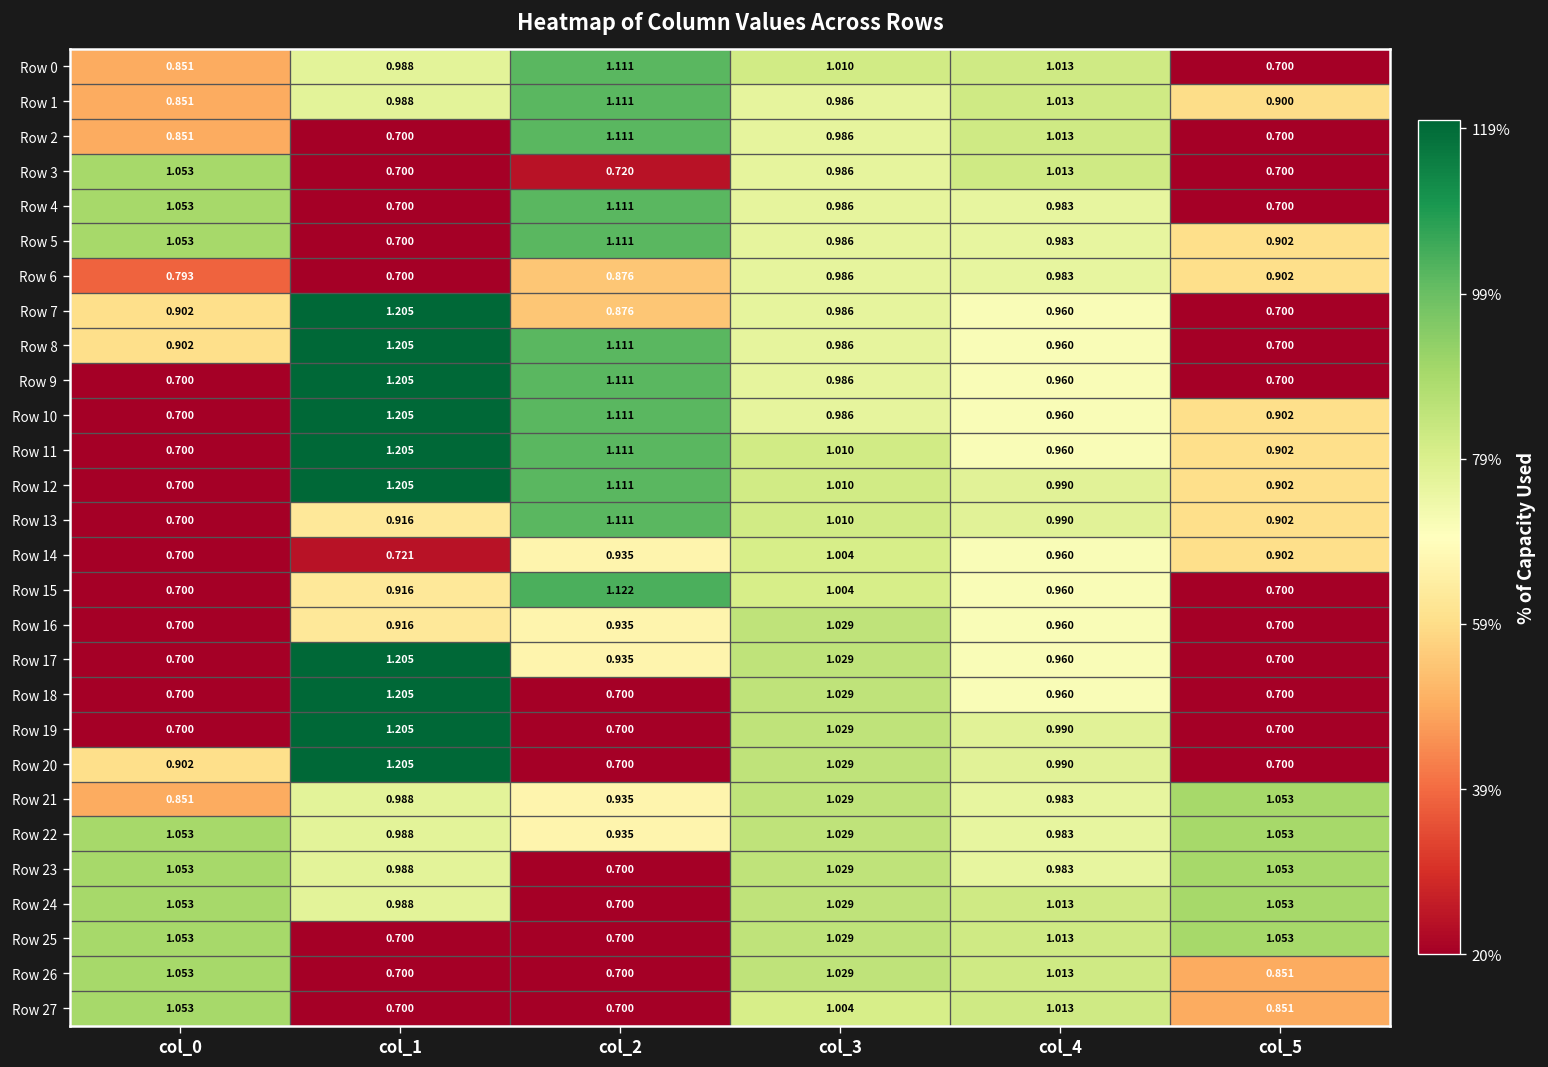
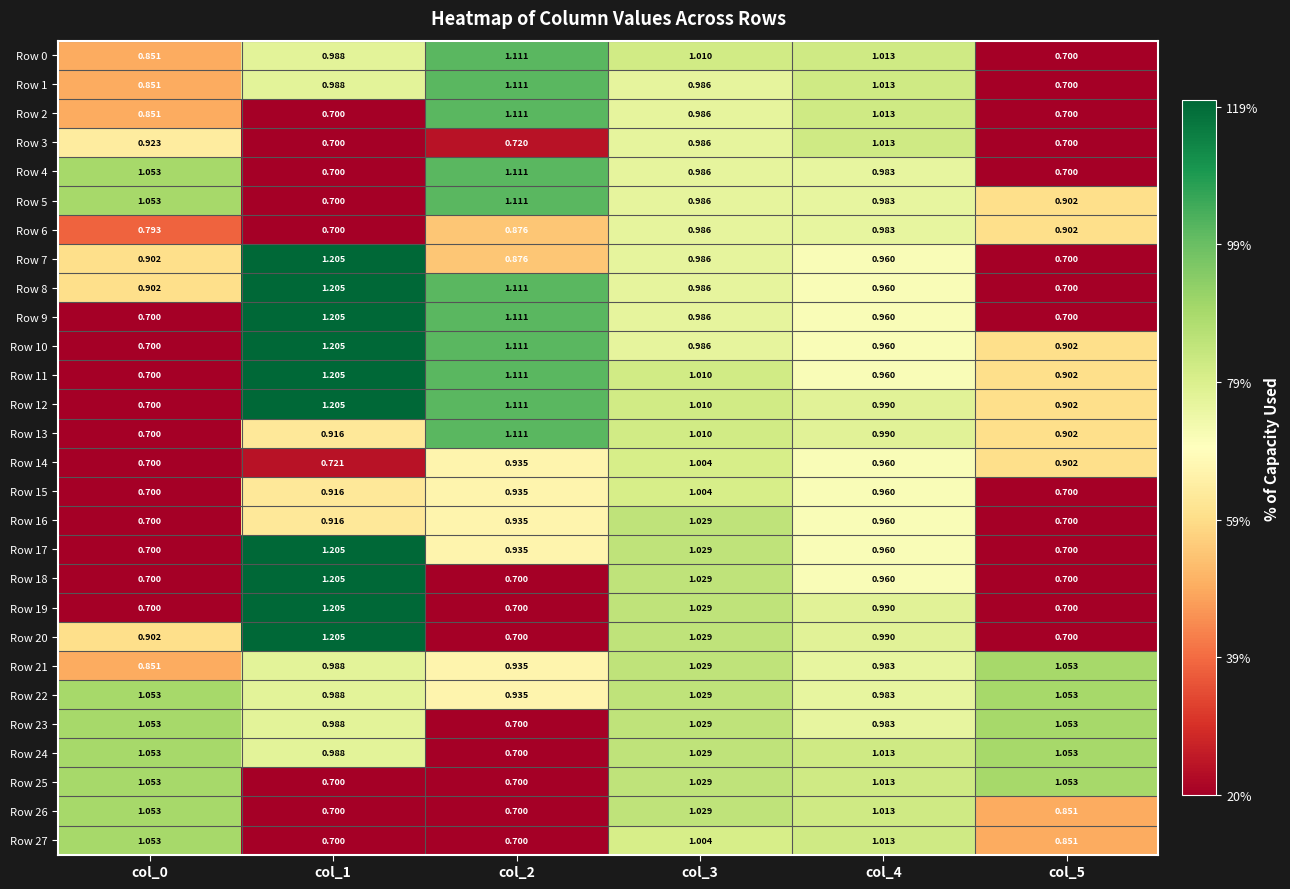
Row 1, col_5: 0.900 -> 0.700
Row 3, col_0: 1.053 -> 0.923
Row 15, col_2: 1.122 -> 0.935
